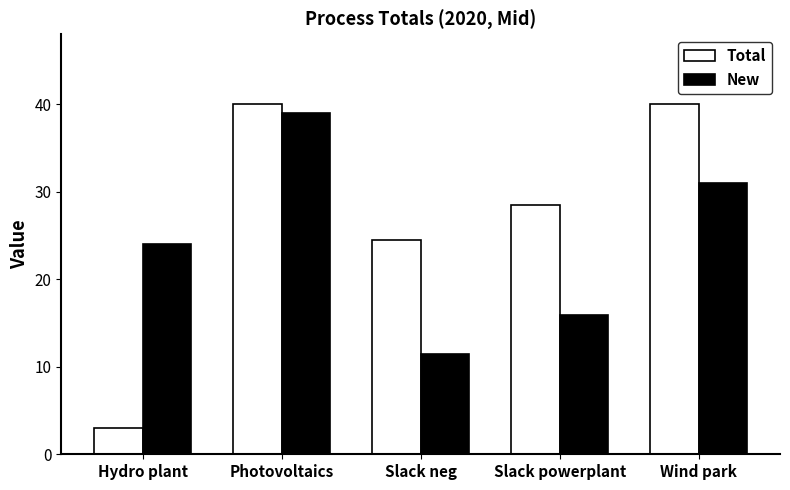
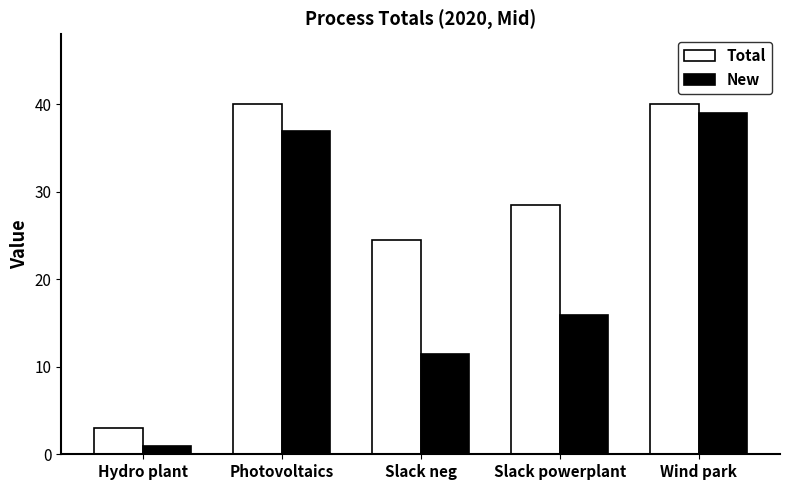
New, Hydro plant: 24 -> 1
New, Photovoltaics: 39 -> 37
New, Wind park: 31 -> 39
